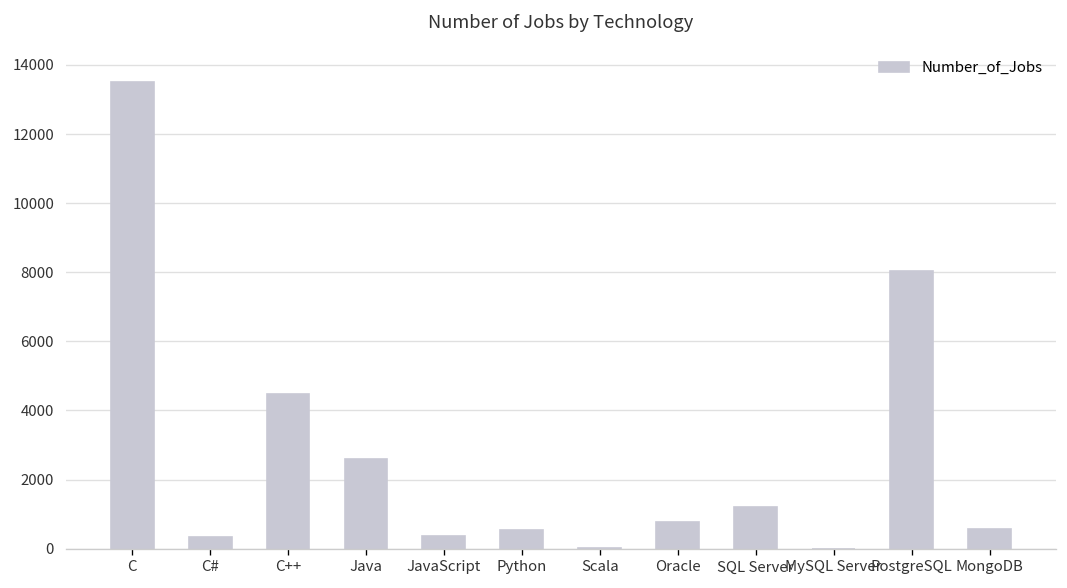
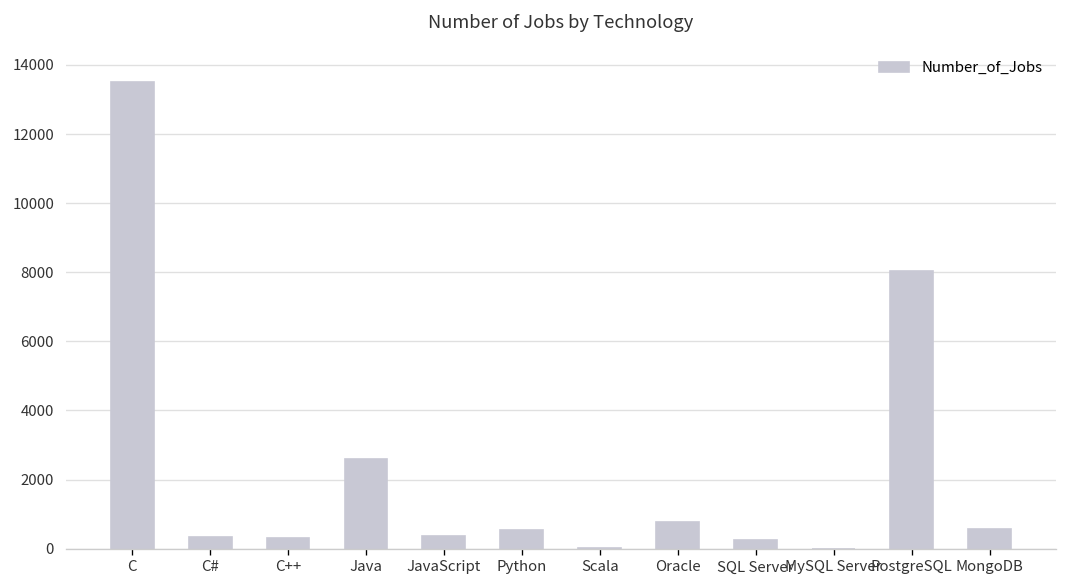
C++: 4500 -> 300
SQL Server: 1200 -> 300
